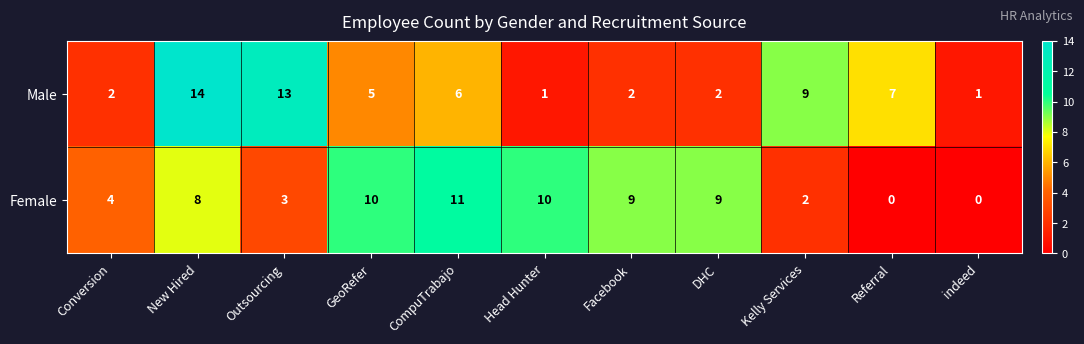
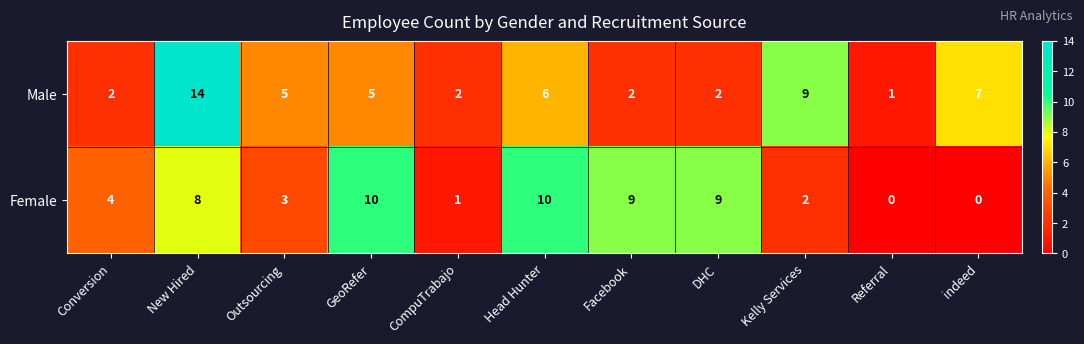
Male, Outsourcing: 13 -> 5
Male, CompuTrabajo: 6 -> 2
Male, Head Hunter: 1 -> 6
Male, Referral: 7 -> 1
Male, indeed: 1 -> 7
Female, CompuTrabajo: 11 -> 1
